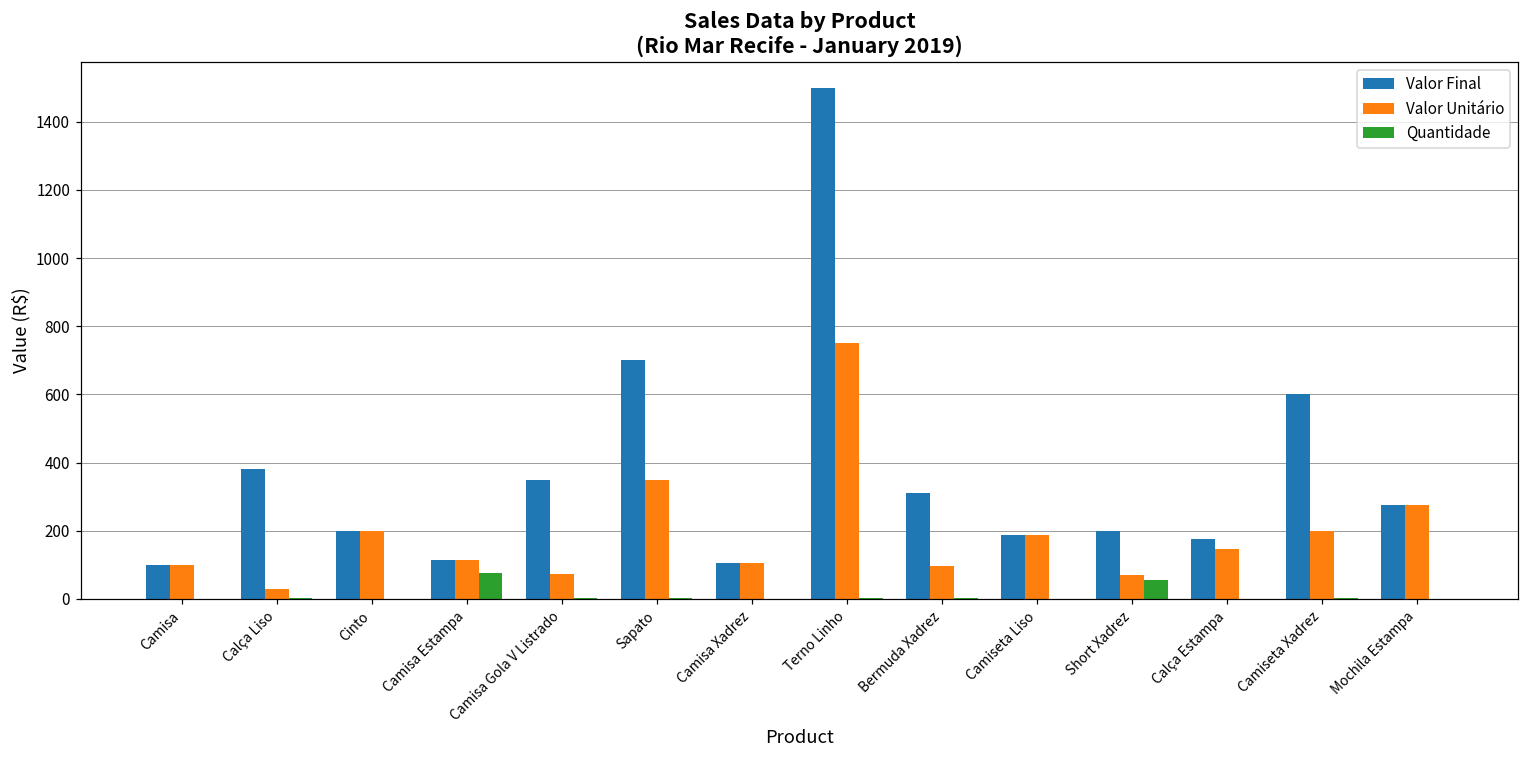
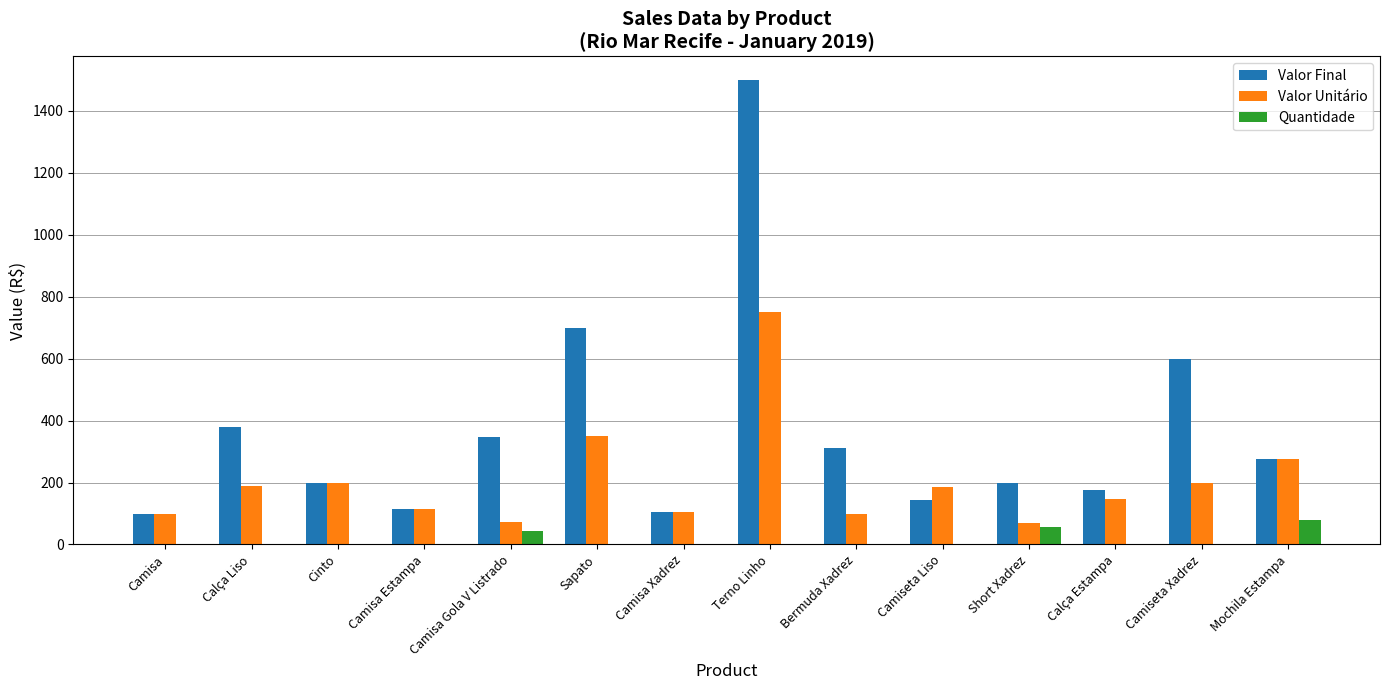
Valor Unitário, Calça Liso: 30 -> 190
Quantidade, Camisa Estampa: 80 -> 0
Quantidade, Camisa Gola V Listrado: 0 -> 50
Valor Final, Camiseta Liso: 190 -> 150
Quantidade, Mochila Estampa: 0 -> 80
